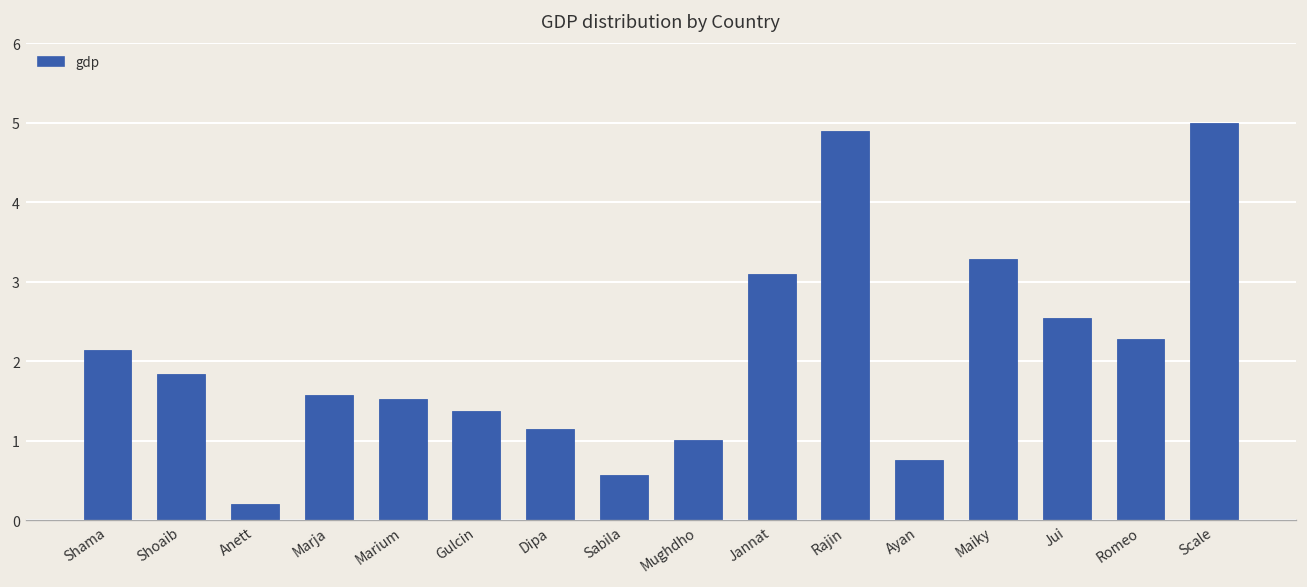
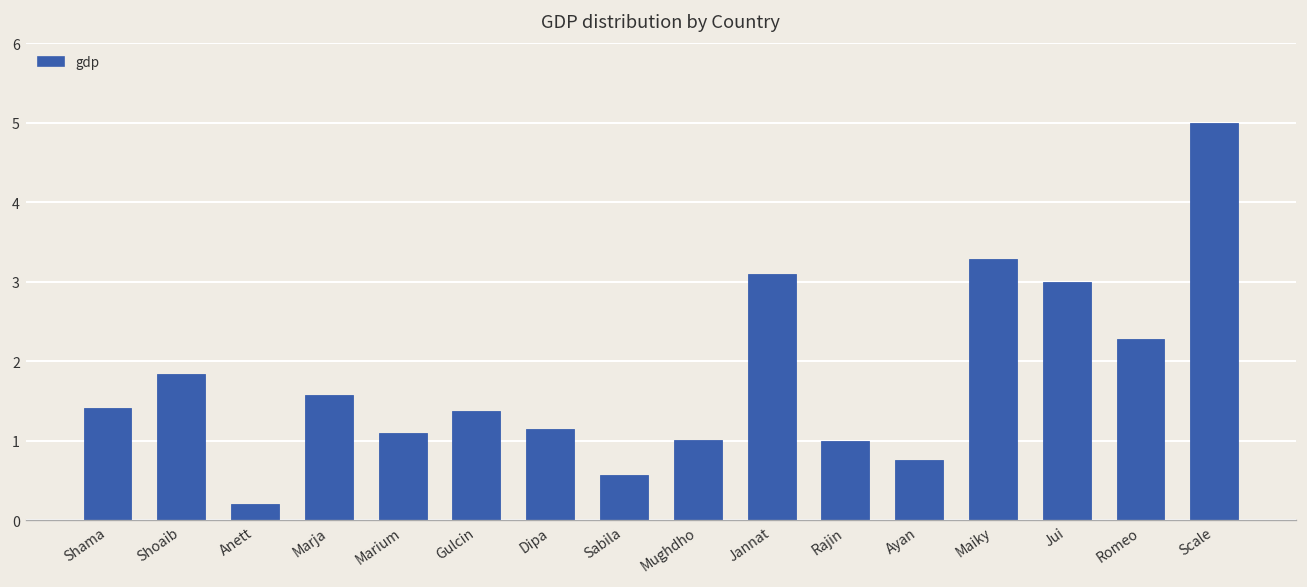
Shama: 2.1 -> 1.4
Marium: 1.5 -> 1.1
Rajin: 4.9 -> 1.0
Jui: 2.5 -> 3.0
